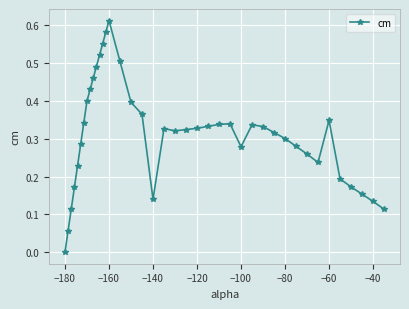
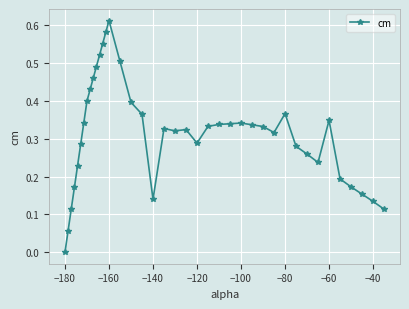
−120: 0.33 -> 0.29
−100: 0.28 -> 0.34
−80: 0.30 -> 0.37
